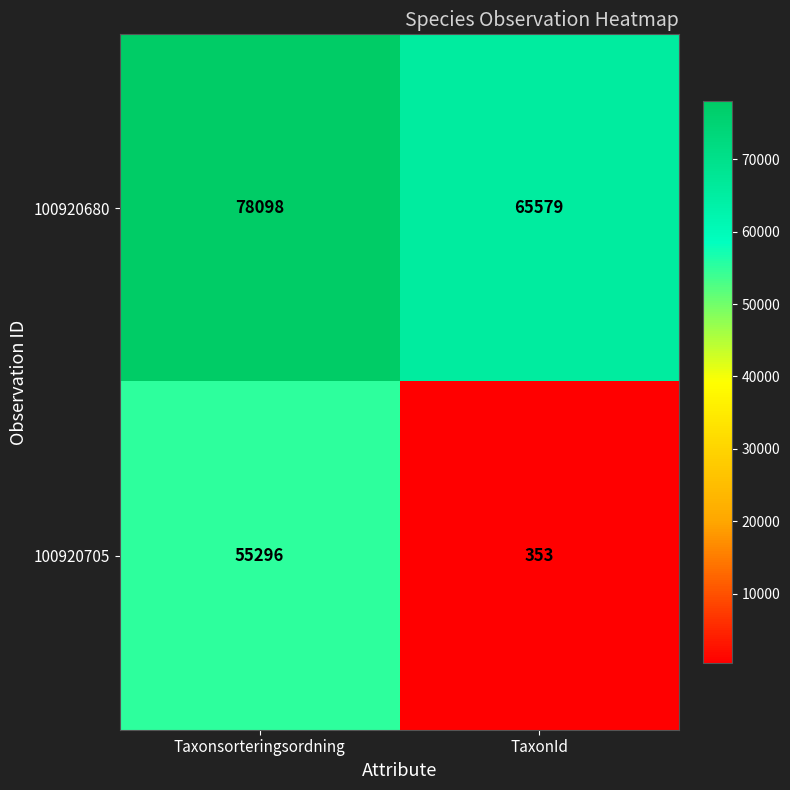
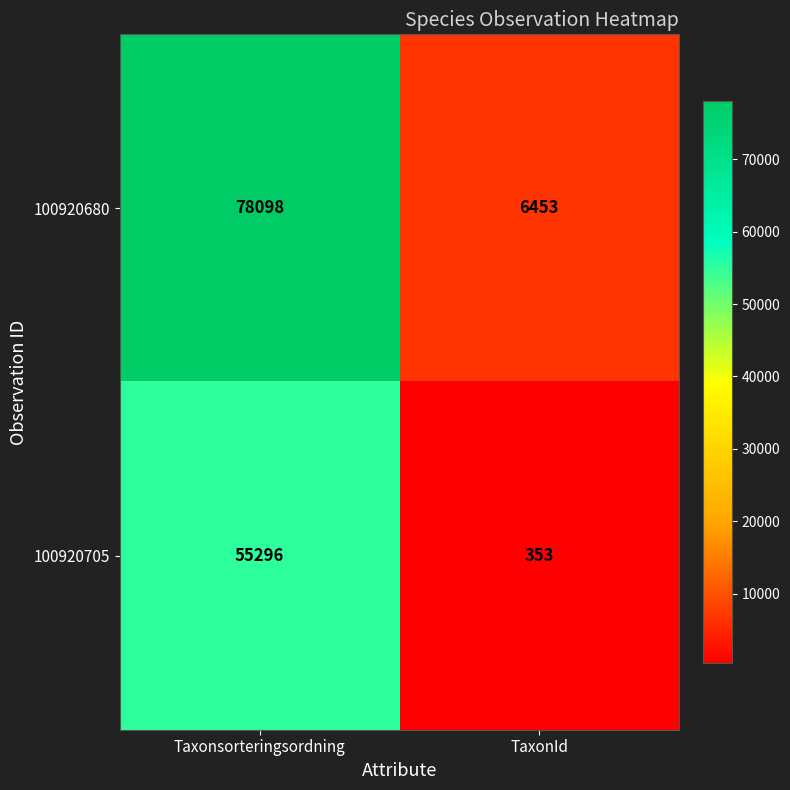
100920680, TaxonId: 65579 -> 6453
